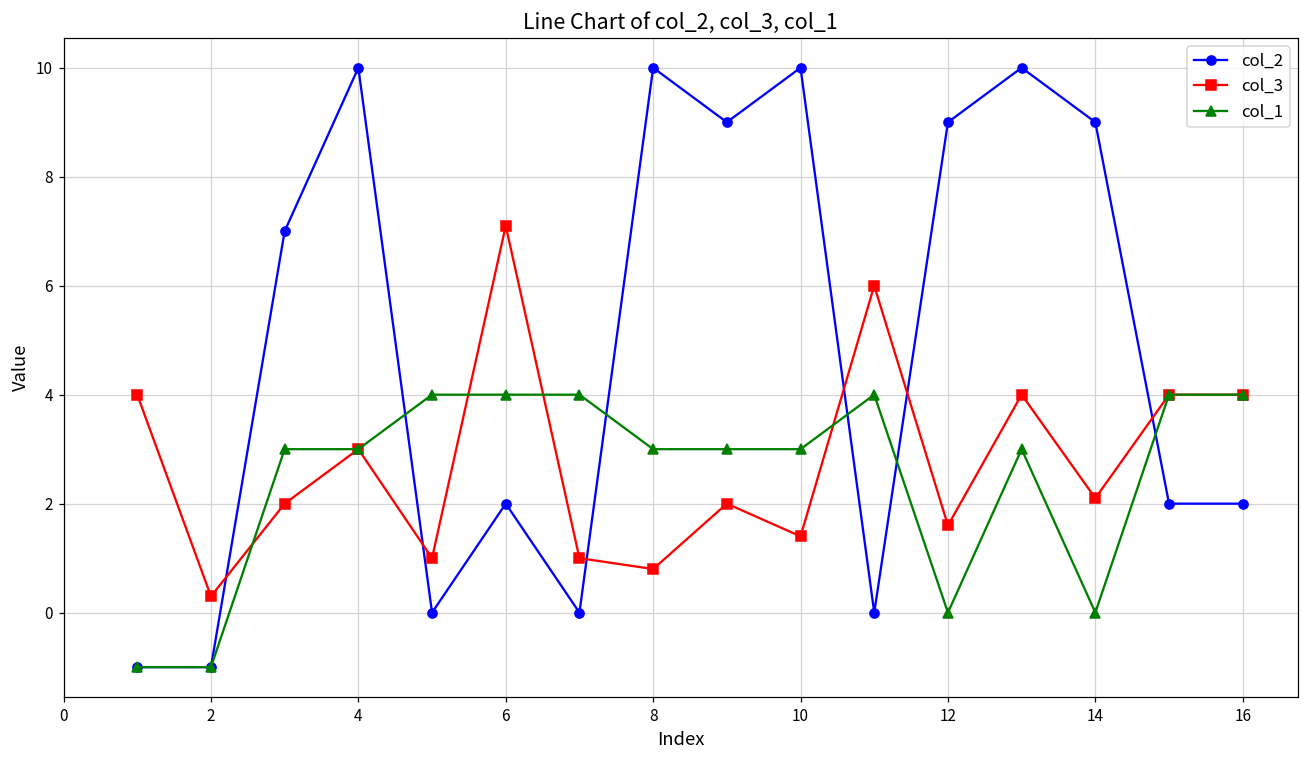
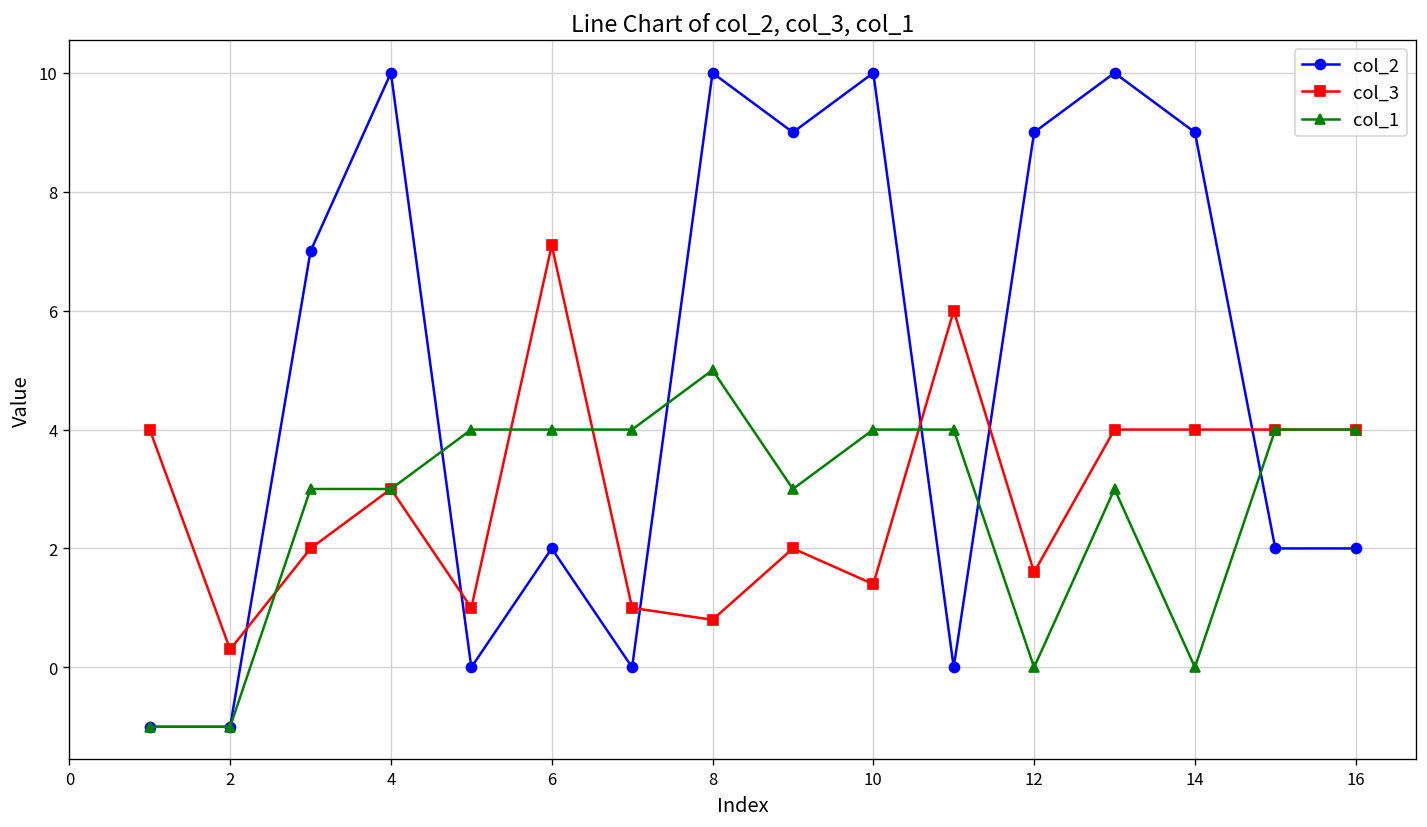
col_1, 8: 3 -> 5
col_1, 10: 3 -> 4
col_3, 14: 2.1 -> 4.0
